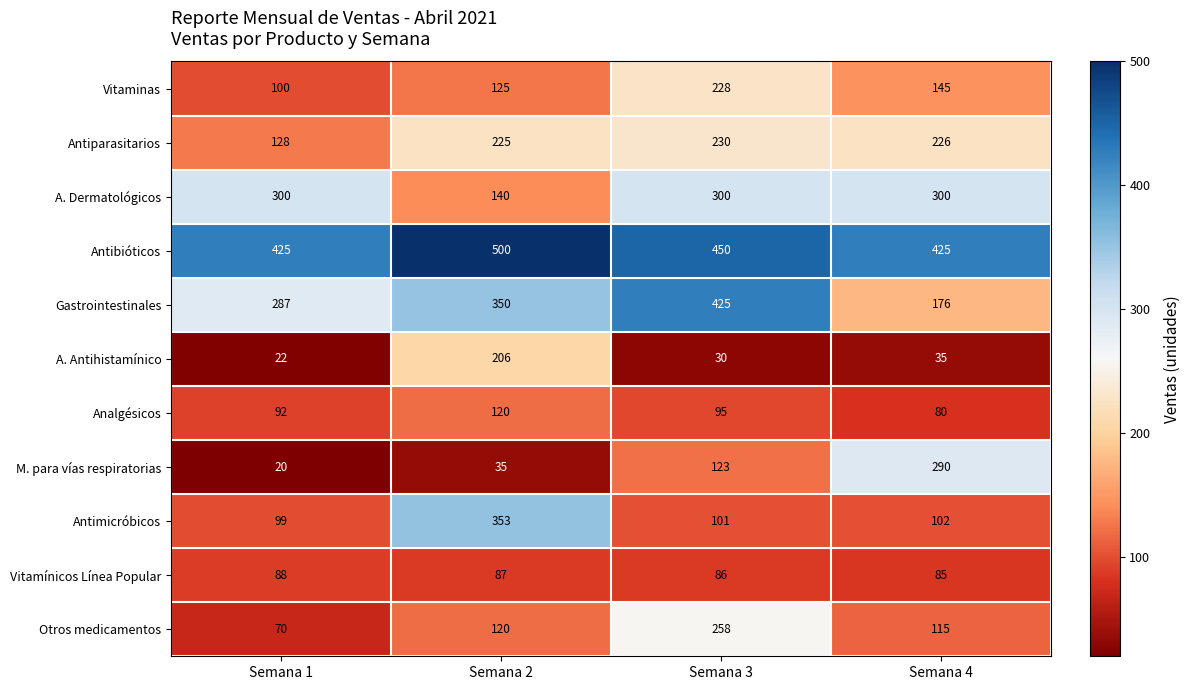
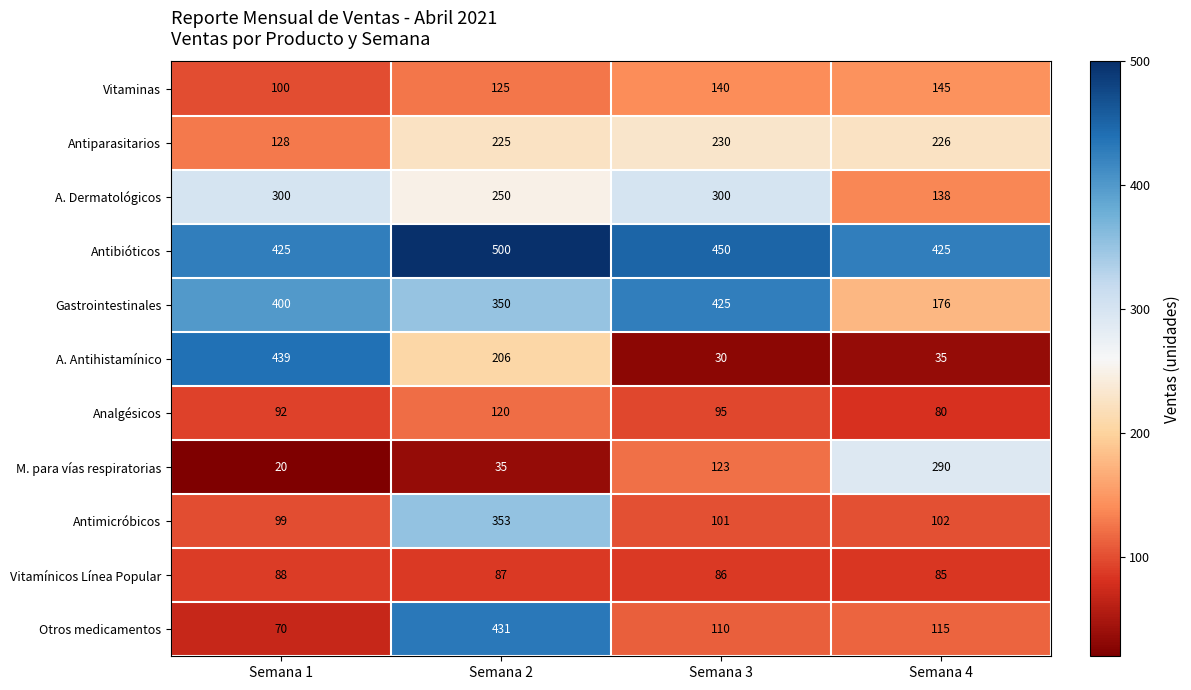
Vitaminas, Semana 3: 228 -> 140
A. Dermatológicos, Semana 2: 140 -> 250
A. Dermatológicos, Semana 4: 300 -> 138
Gastrointestinales, Semana 1: 287 -> 400
A. Antihistamínico, Semana 1: 22 -> 439
Otros medicamentos, Semana 2: 120 -> 431
Otros medicamentos, Semana 3: 258 -> 110
